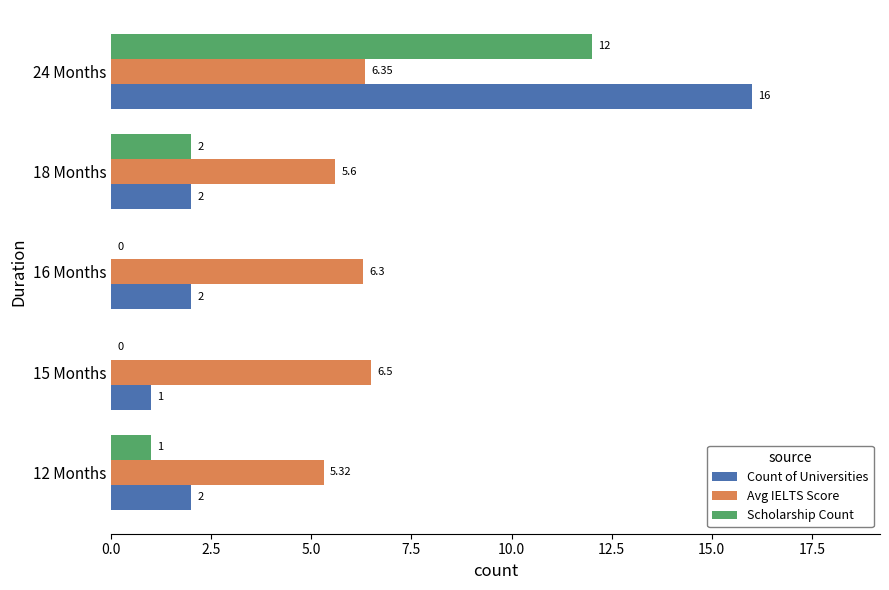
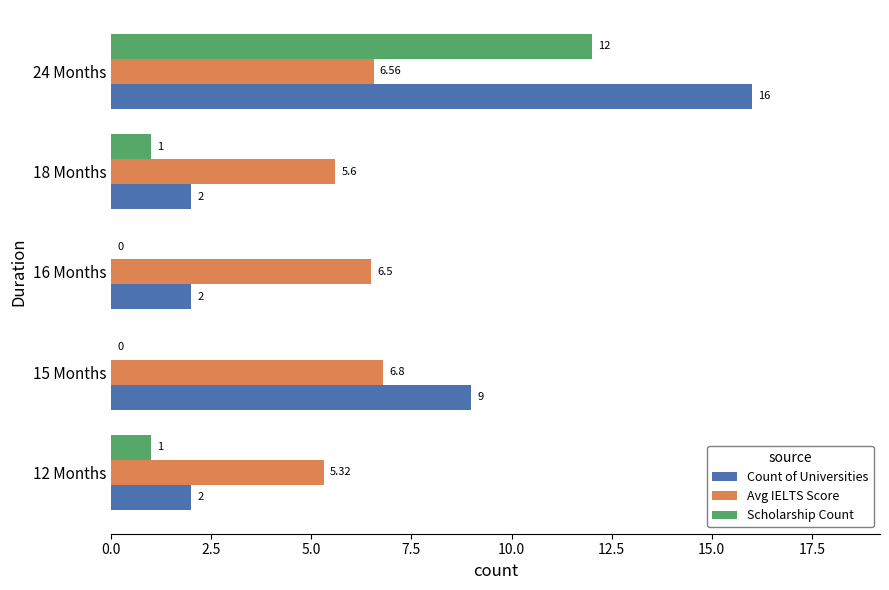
Avg IELTS Score, 24 Months: 6.35 -> 6.56
Scholarship Count, 18 Months: 2 -> 1
Avg IELTS Score, 16 Months: 6.3 -> 6.5
Avg IELTS Score, 15 Months: 6.5 -> 6.8
Count of Universities, 15 Months: 1 -> 9
